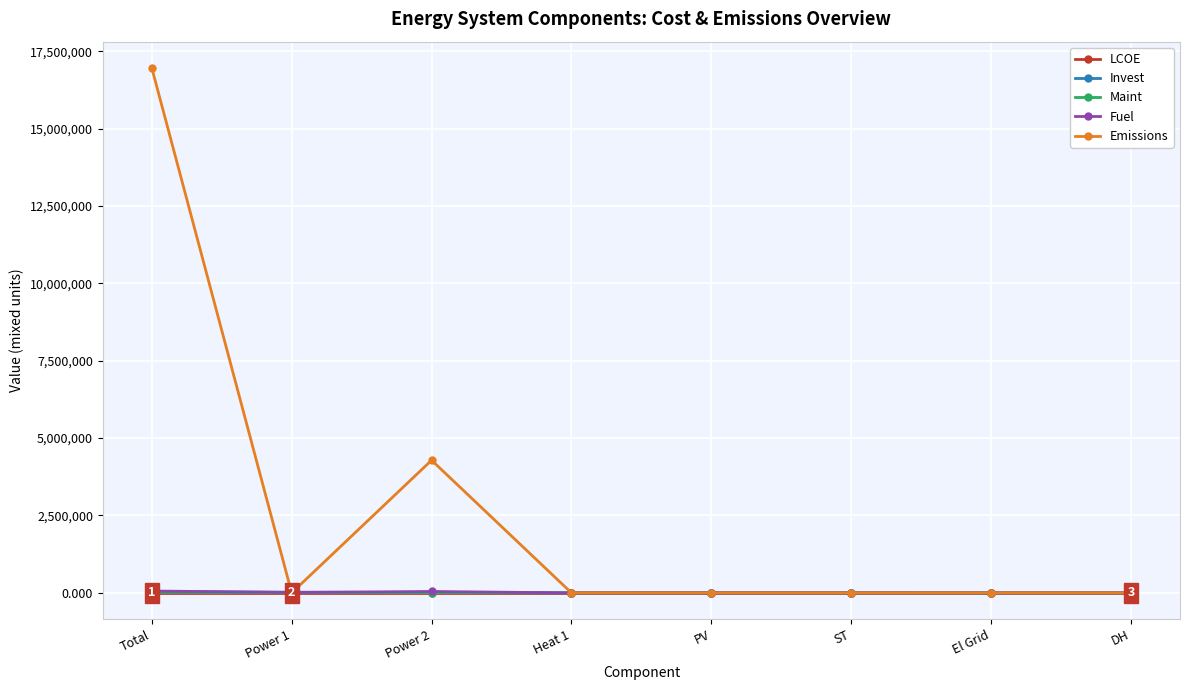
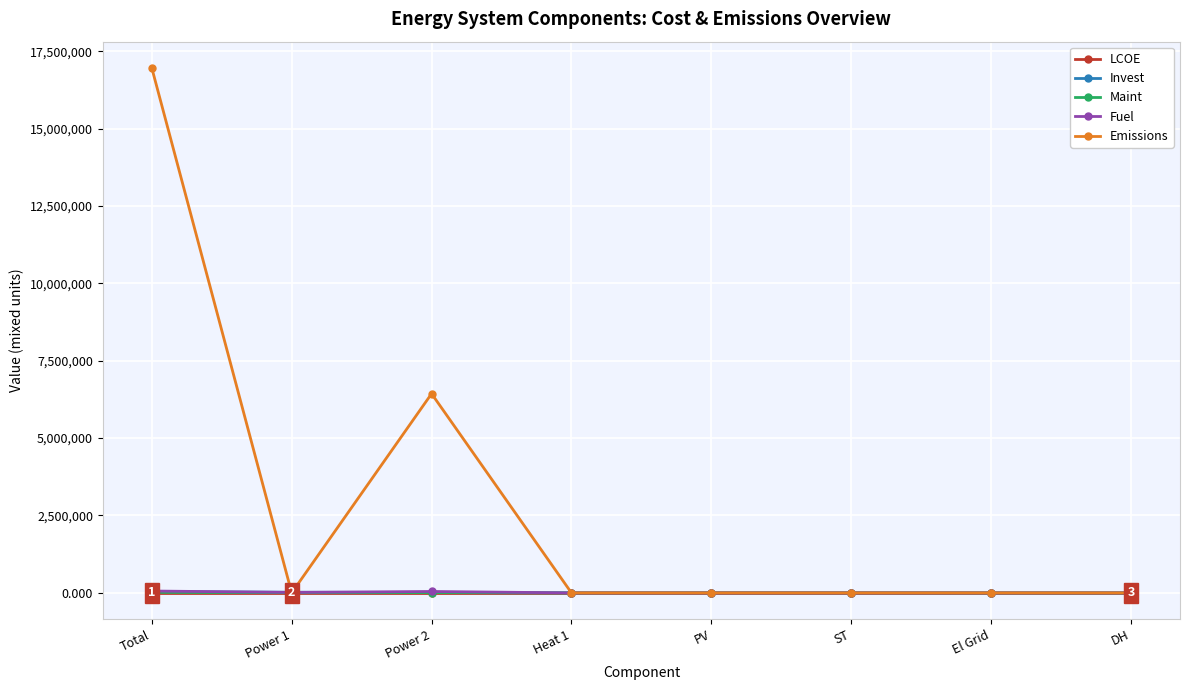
Emissions, Power 2: 4,300,000 -> 6,400,000
